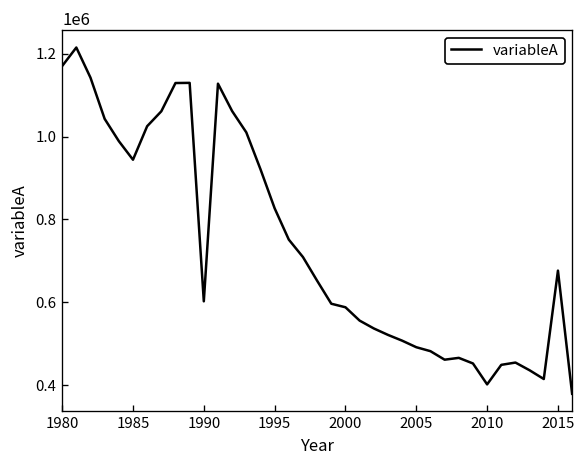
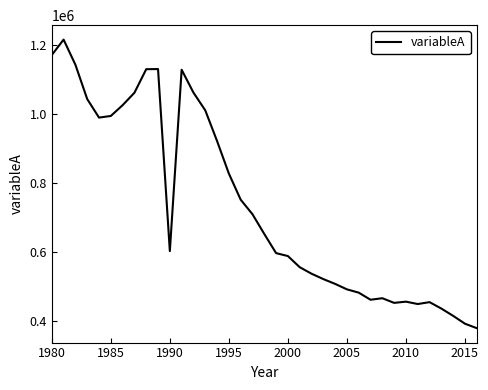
1985: 940000 -> 990000
2010: 400000 -> 460000
2015: 680000 -> 390000
